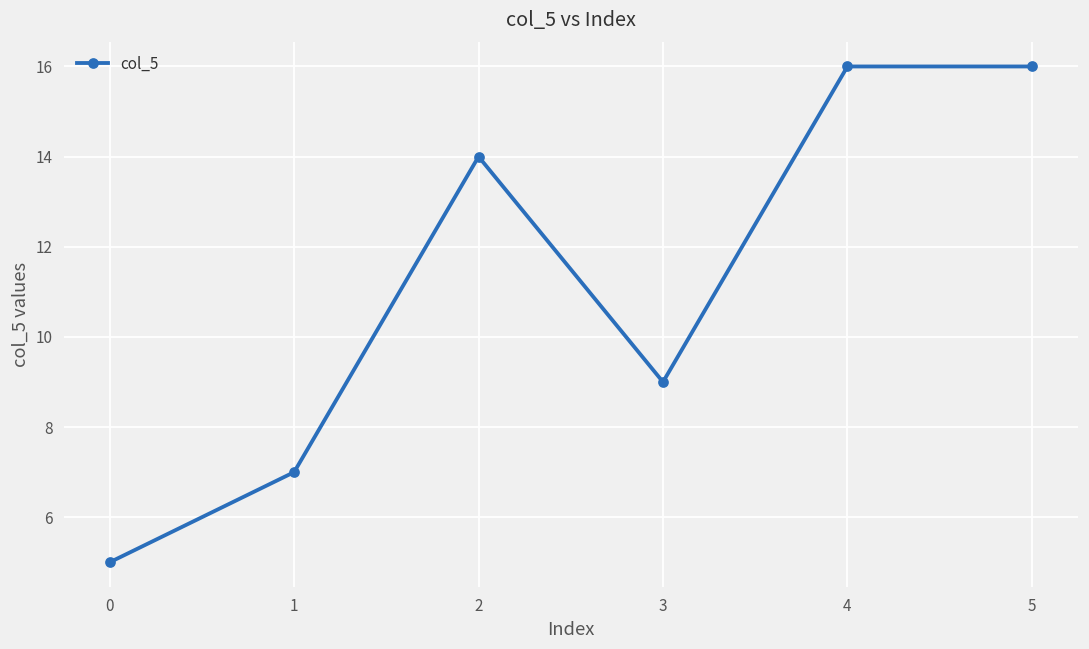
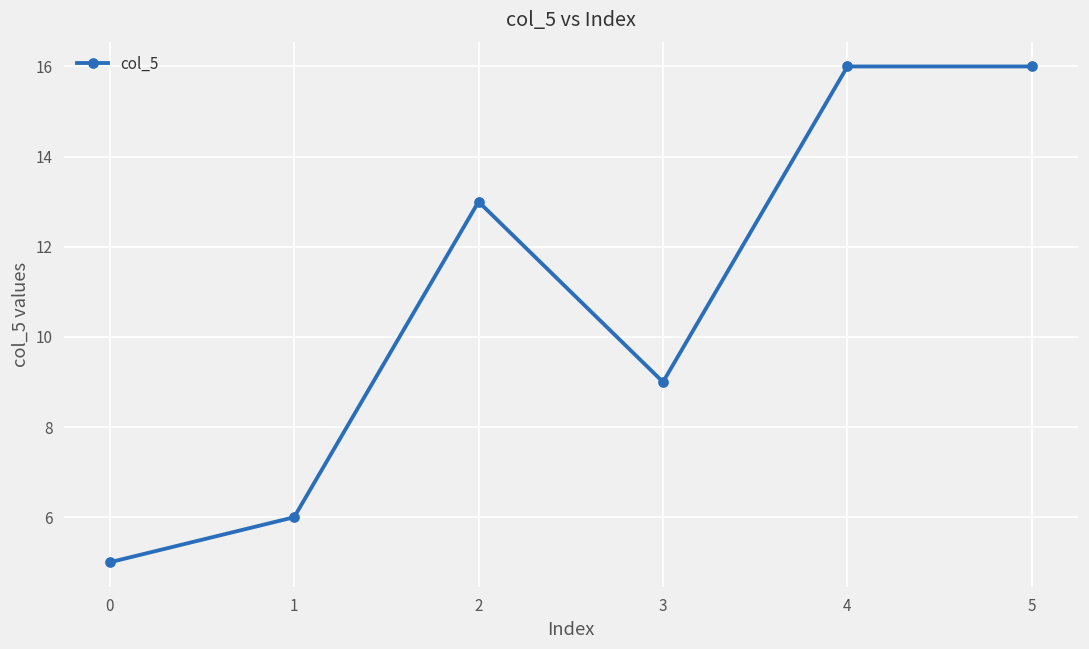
1: 7 -> 6
2: 14 -> 13
